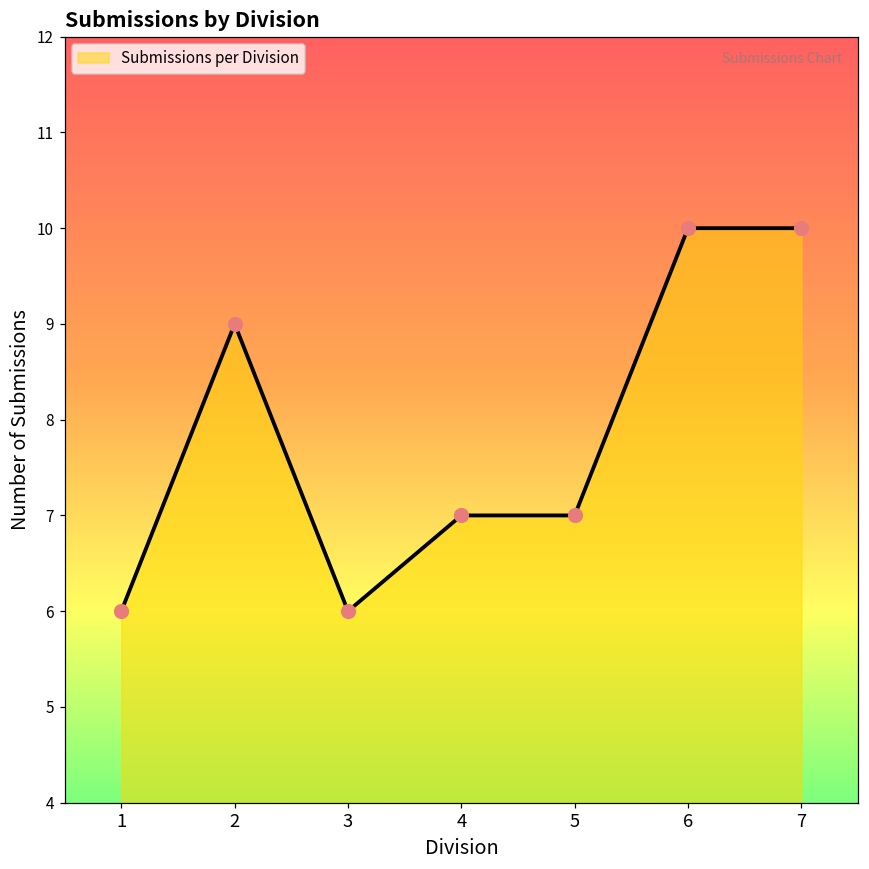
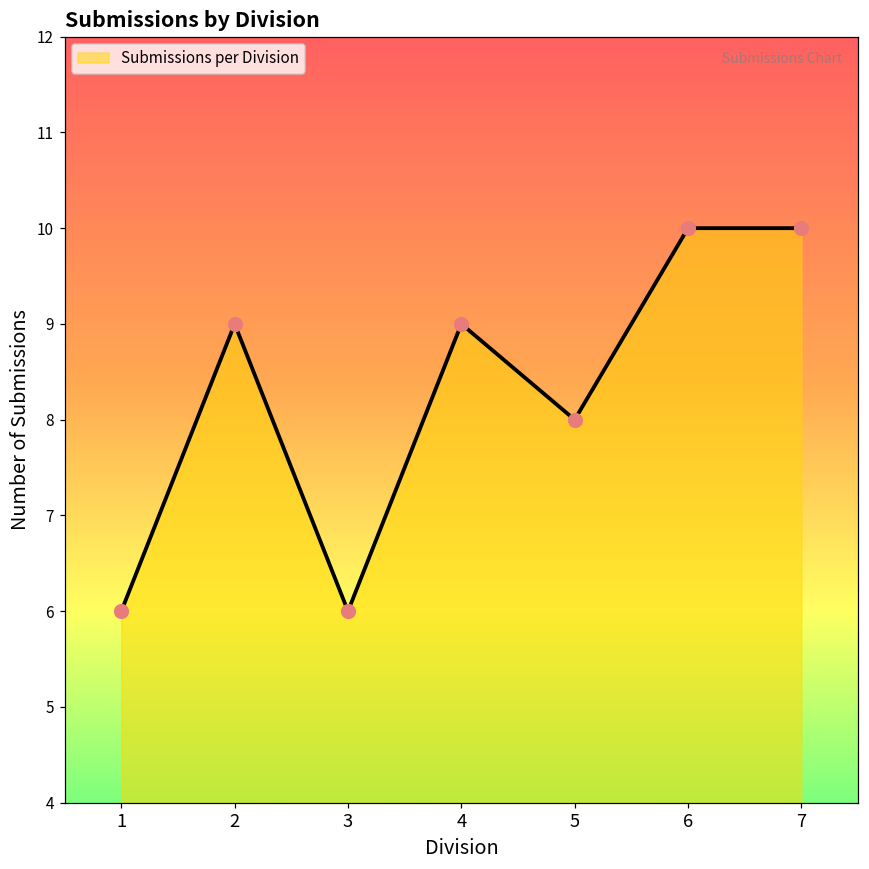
4: 7 -> 9
5: 7 -> 8
